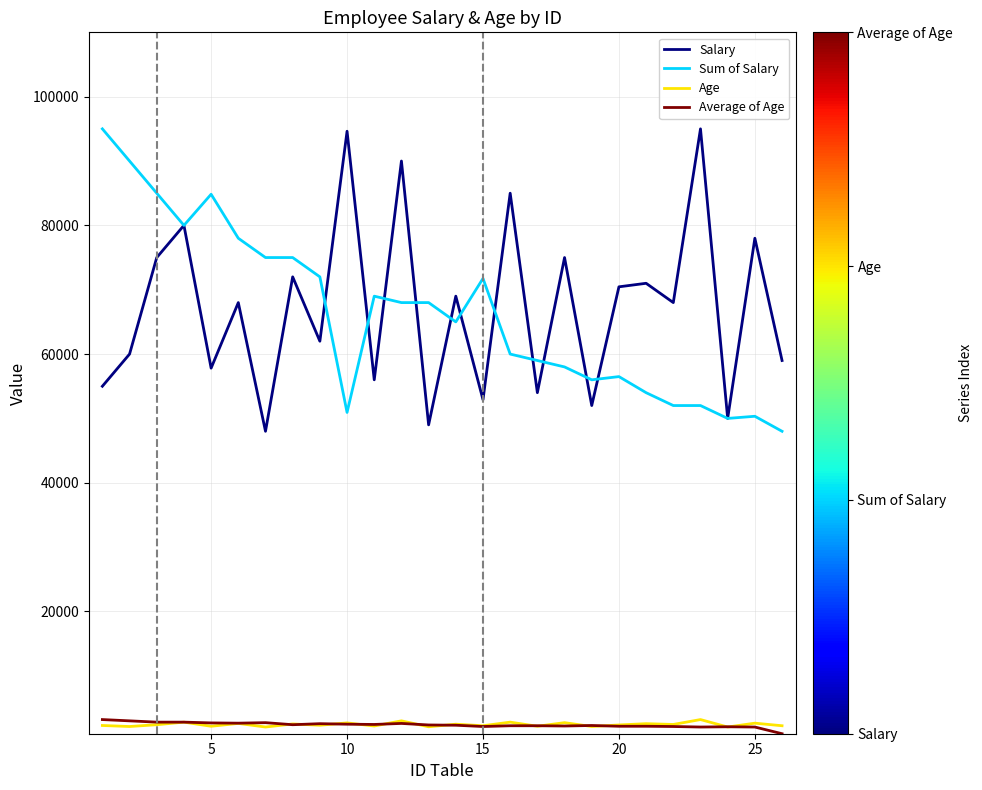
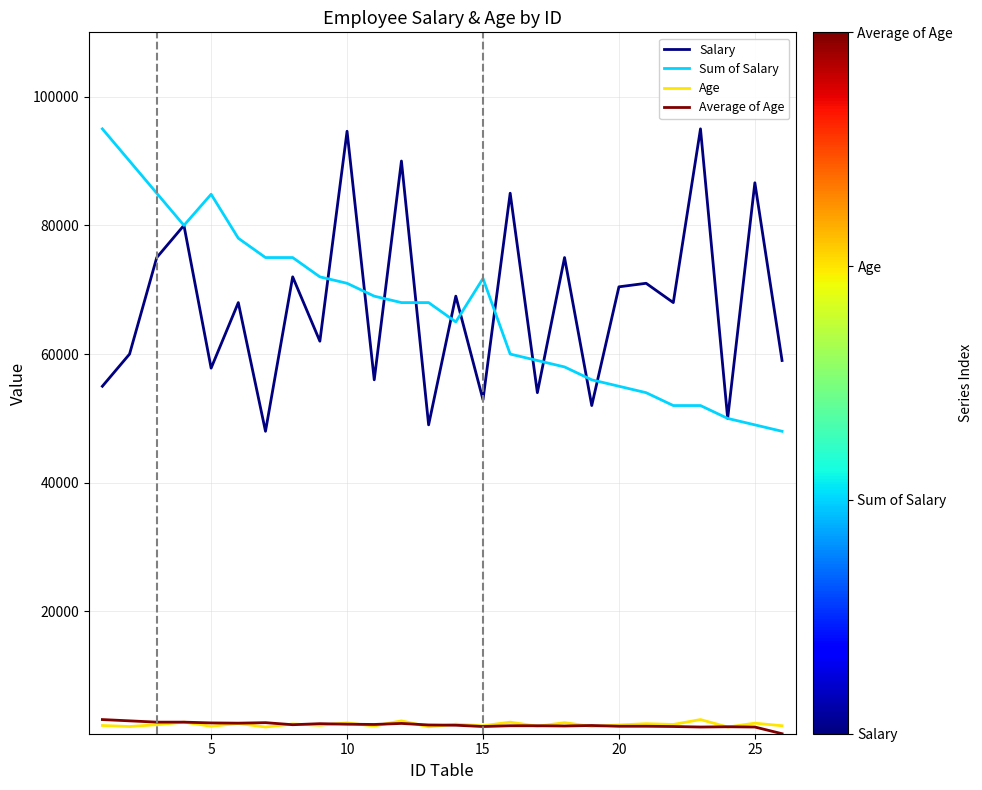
Sum of Salary, 10: 51000 -> 71000
Sum of Salary, 20: 56000 -> 55000
Salary, 25: 78000 -> 87000
Sum of Salary, 25: 50000 -> 49000
